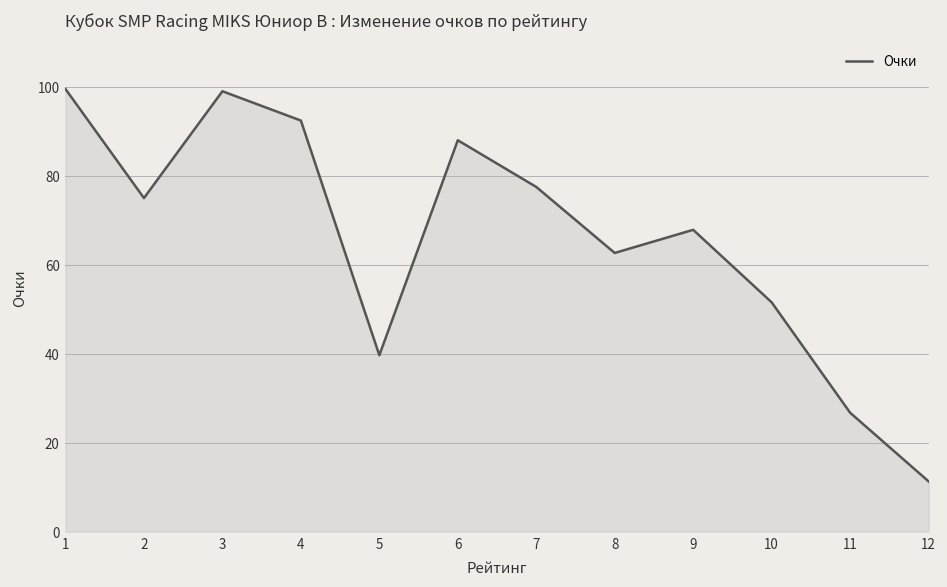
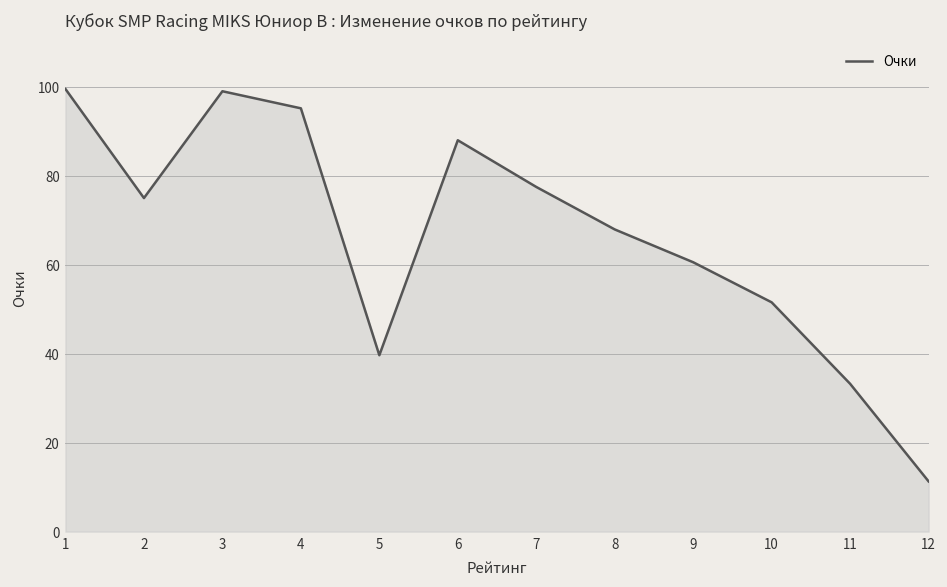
4: 92 -> 95
8: 63 -> 68
9: 68 -> 61
11: 27 -> 33
